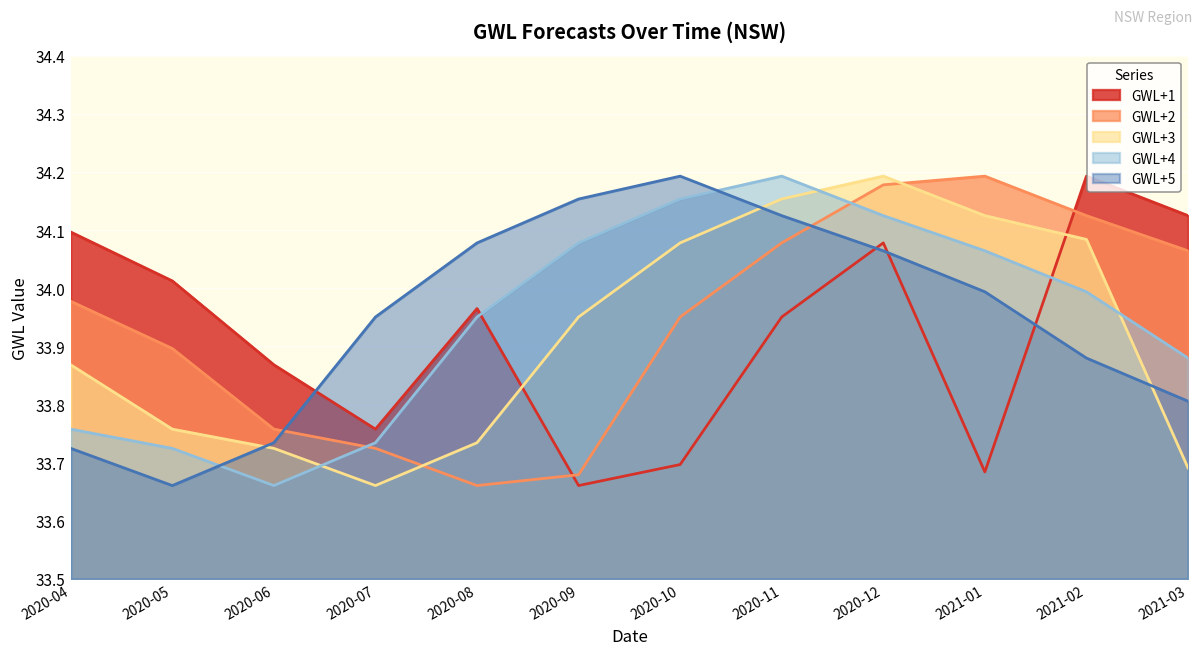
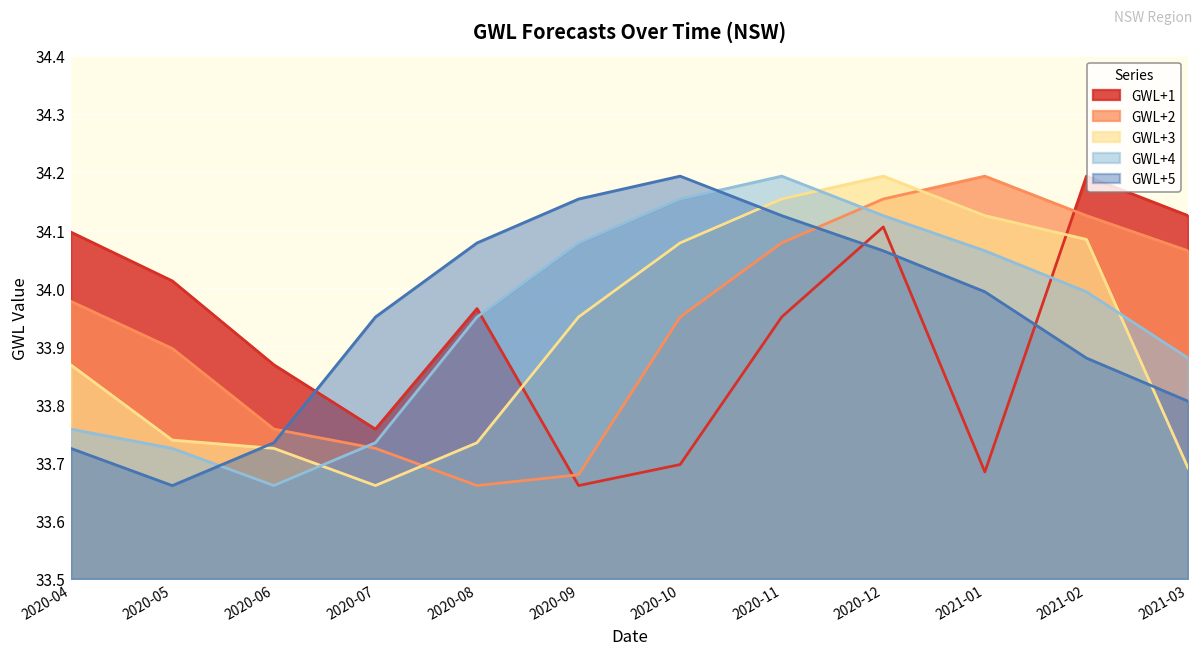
GWL+3, 2020-05: 33.76 -> 33.74
GWL+1, 2020-12: 34.08 -> 34.11
GWL+2, 2020-12: 34.18 -> 34.15
